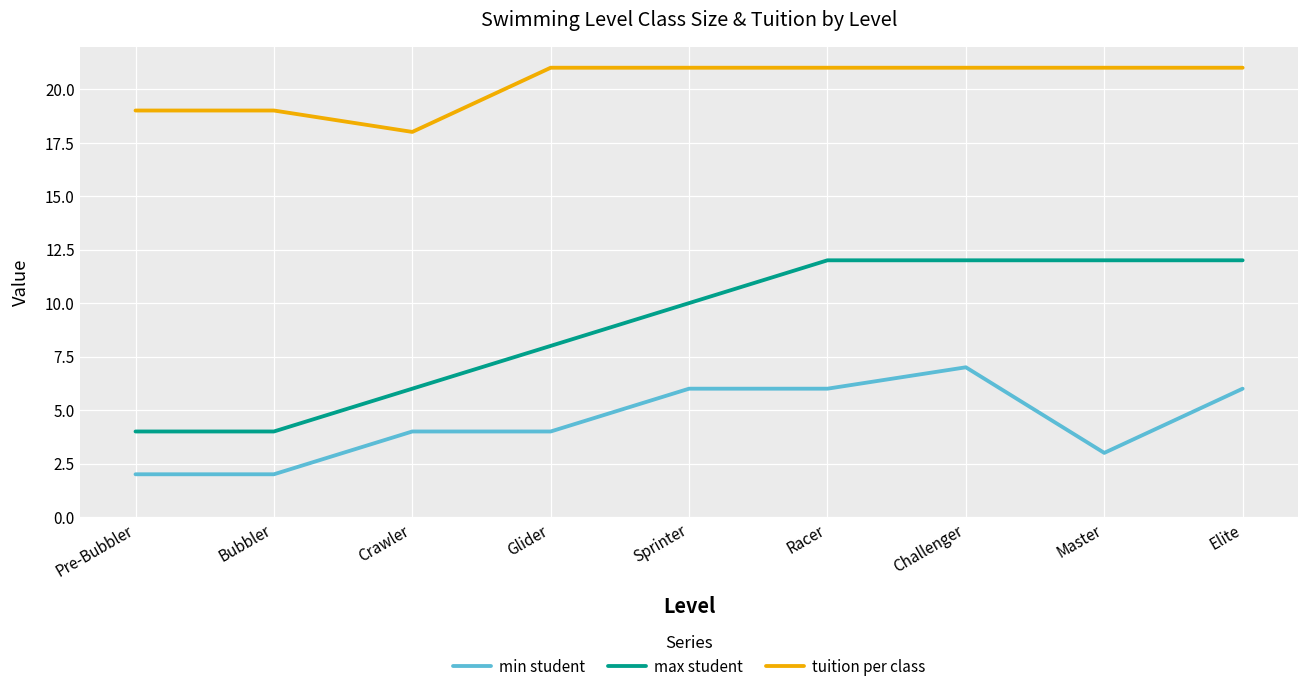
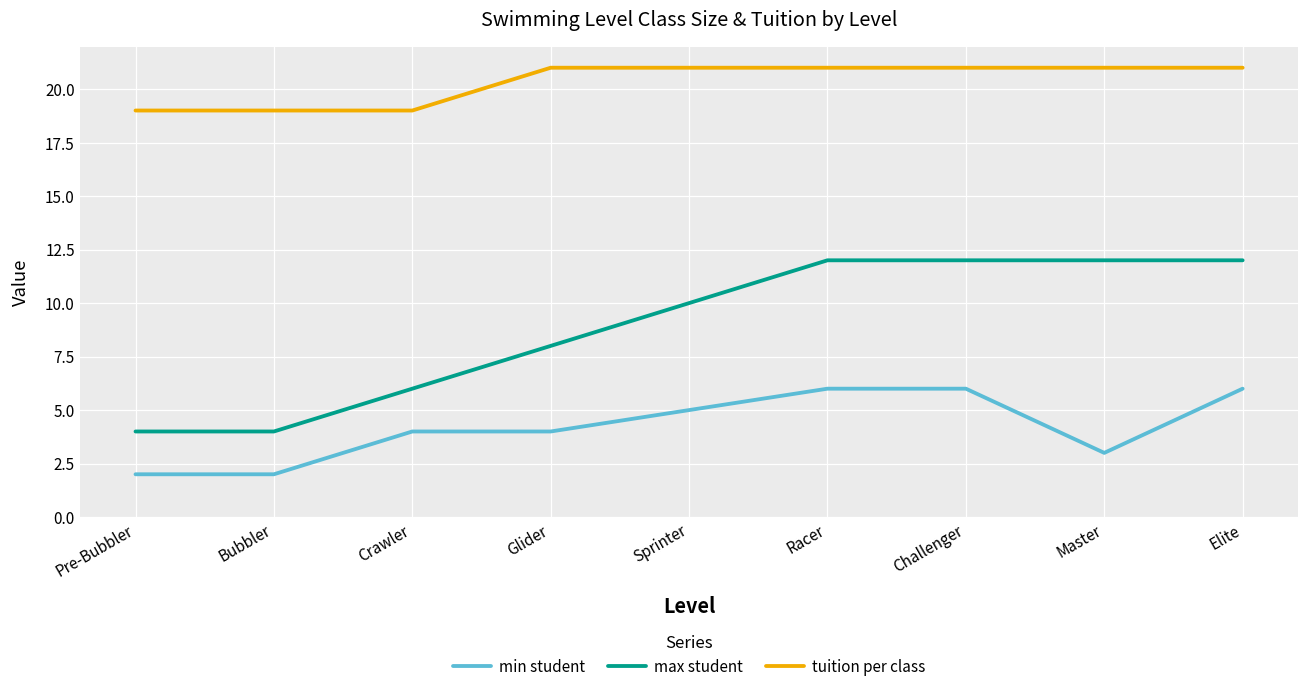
tuition per class, Crawler: 18 -> 19
min student, Sprinter: 6 -> 5
min student, Challenger: 7 -> 6
